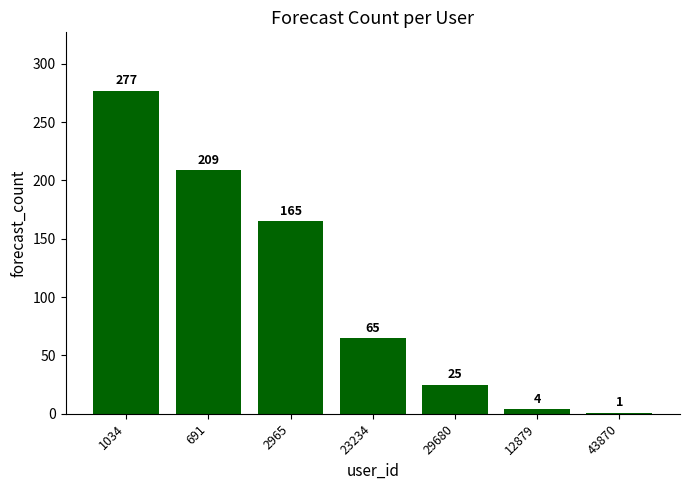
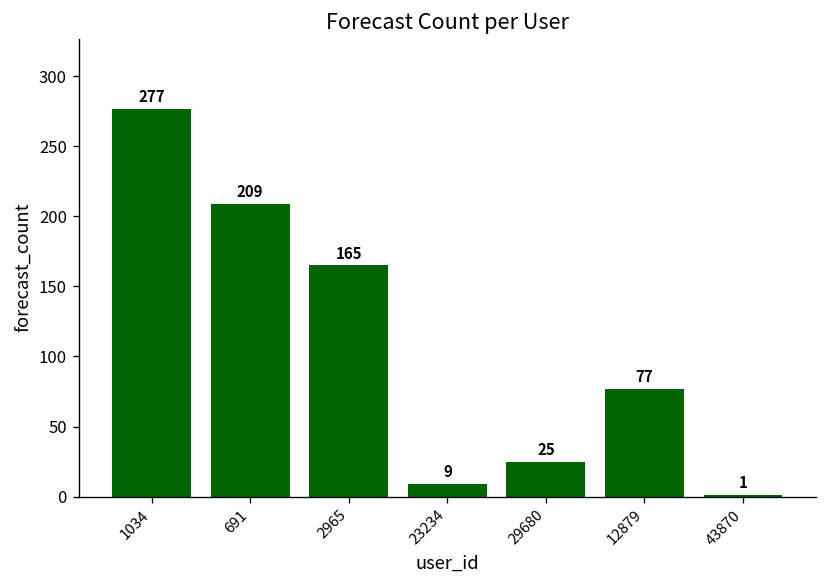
23234: 65 -> 9
12879: 4 -> 77
